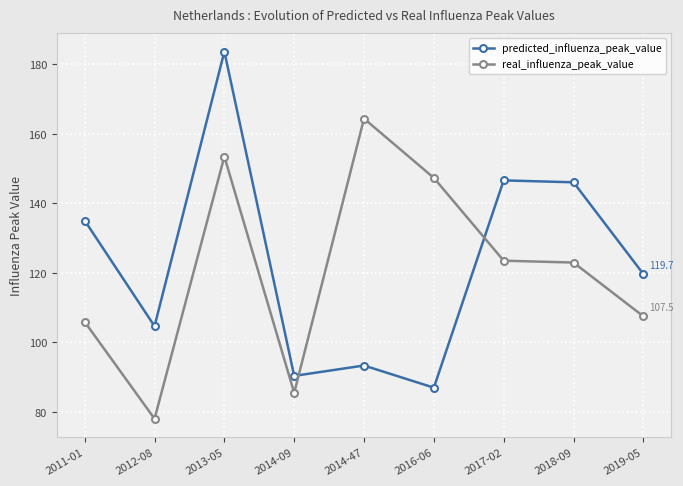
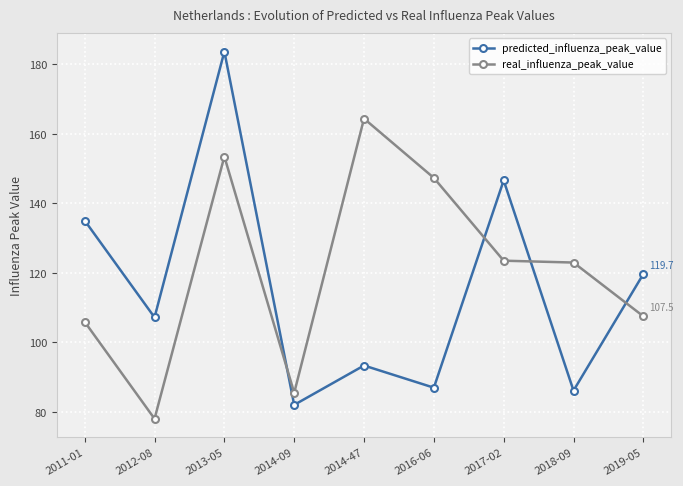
predicted_influenza_peak_value, 2012-08: 105 -> 107
predicted_influenza_peak_value, 2014-09: 90 -> 82
predicted_influenza_peak_value, 2018-09: 146 -> 86
